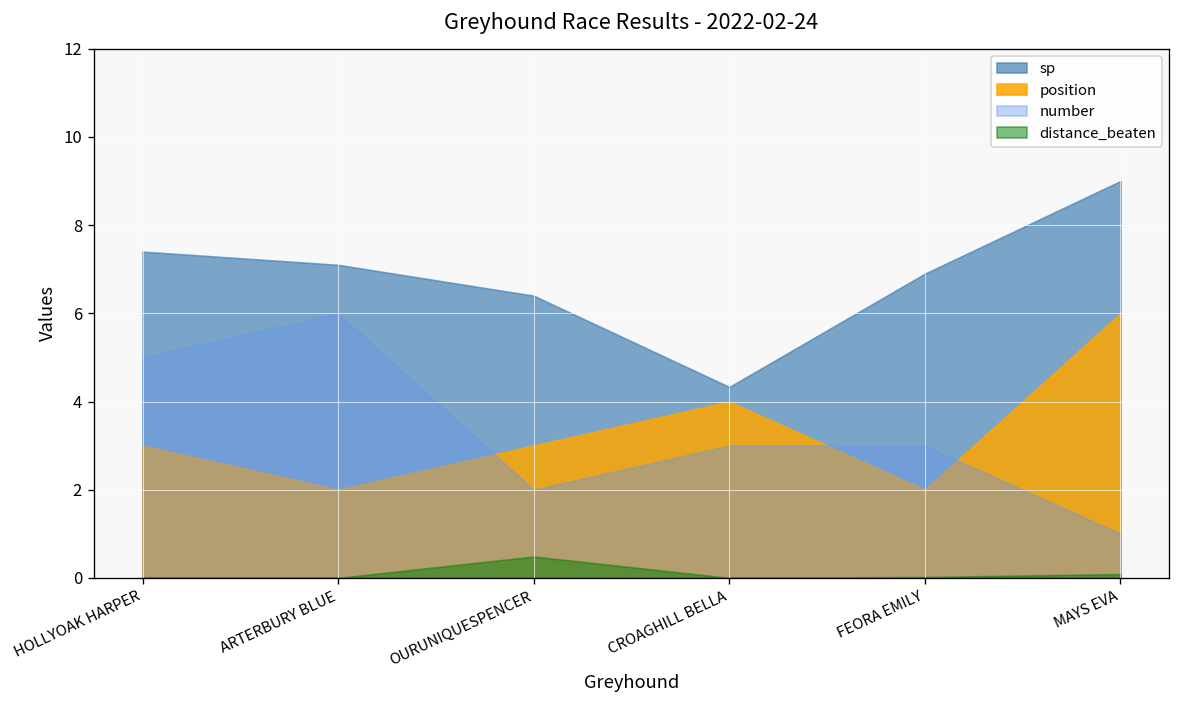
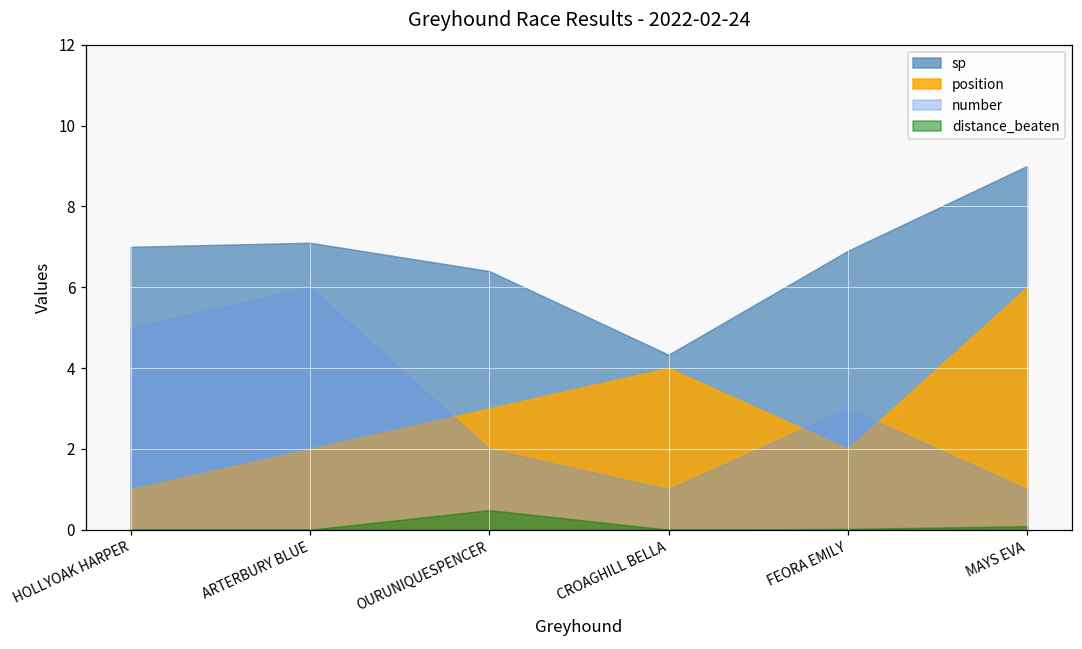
sp, HOLLYOAK HARPER: 7.4 -> 7.0
position, HOLLYOAK HARPER: 3 -> 1
number, CROAGHILL BELLA: 3 -> 1
